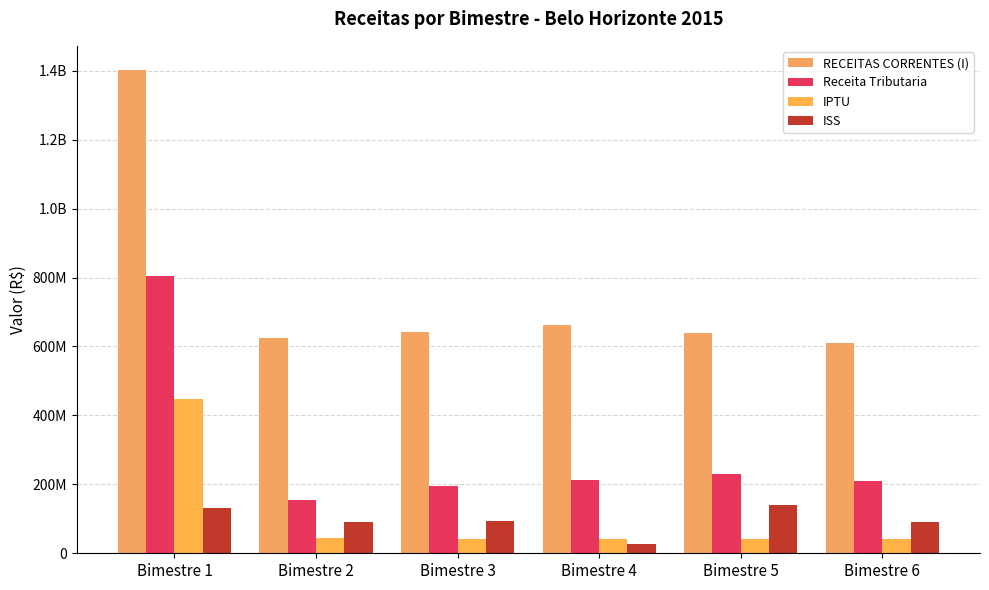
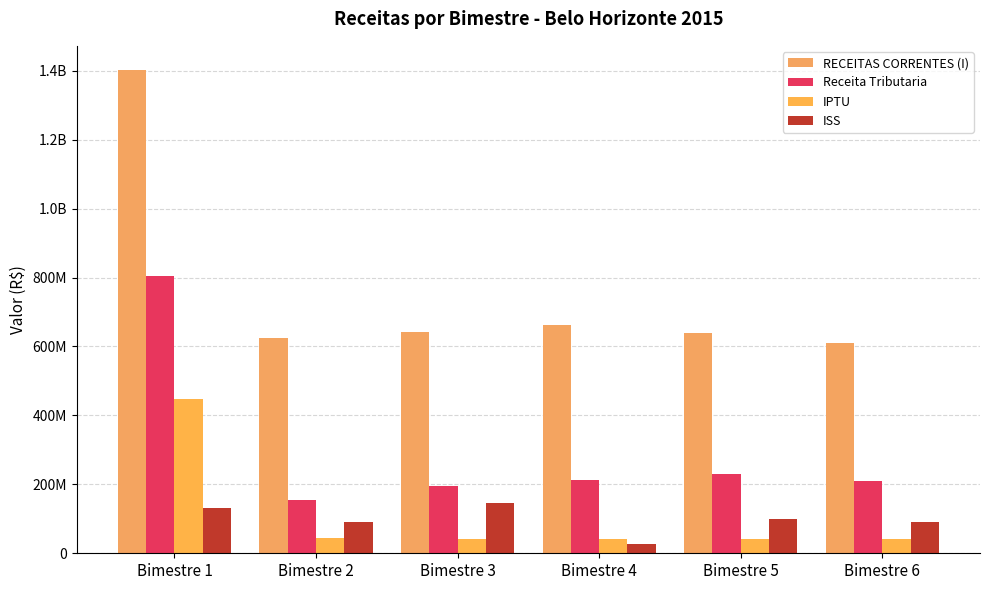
ISS, Bimestre 3: 90000000 -> 150000000
ISS, Bimestre 5: 140000000 -> 100000000
